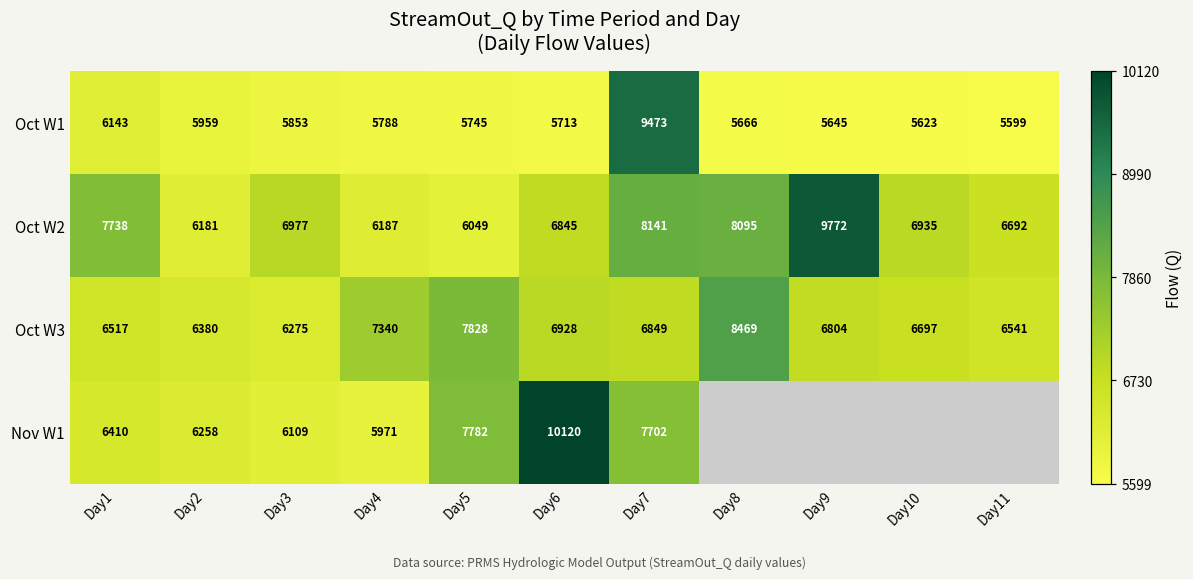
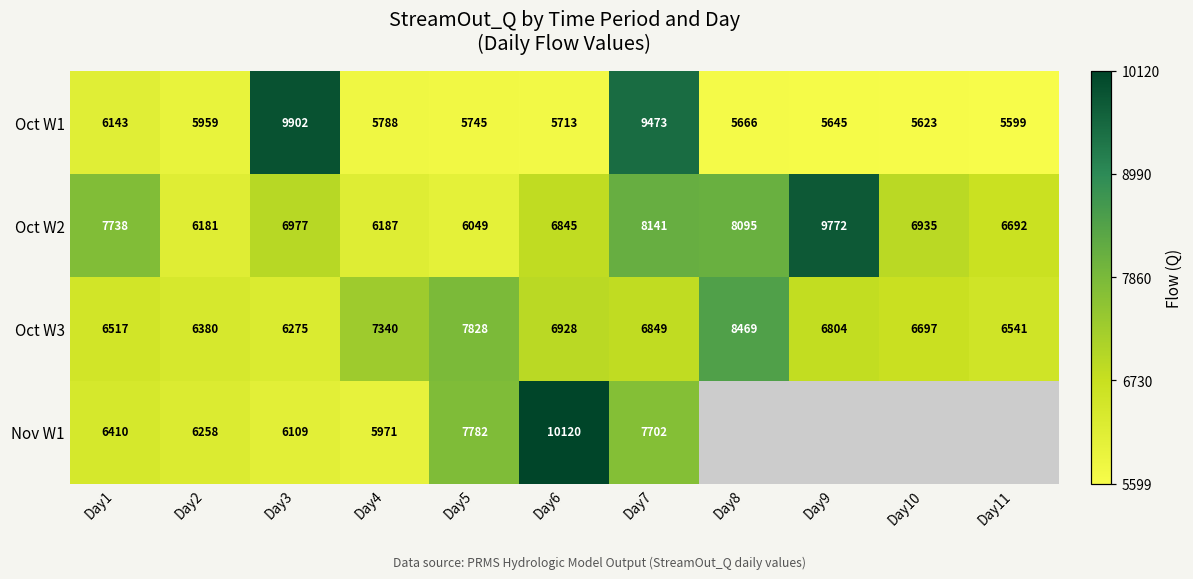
Oct W1, Day3: 5853 -> 9902
